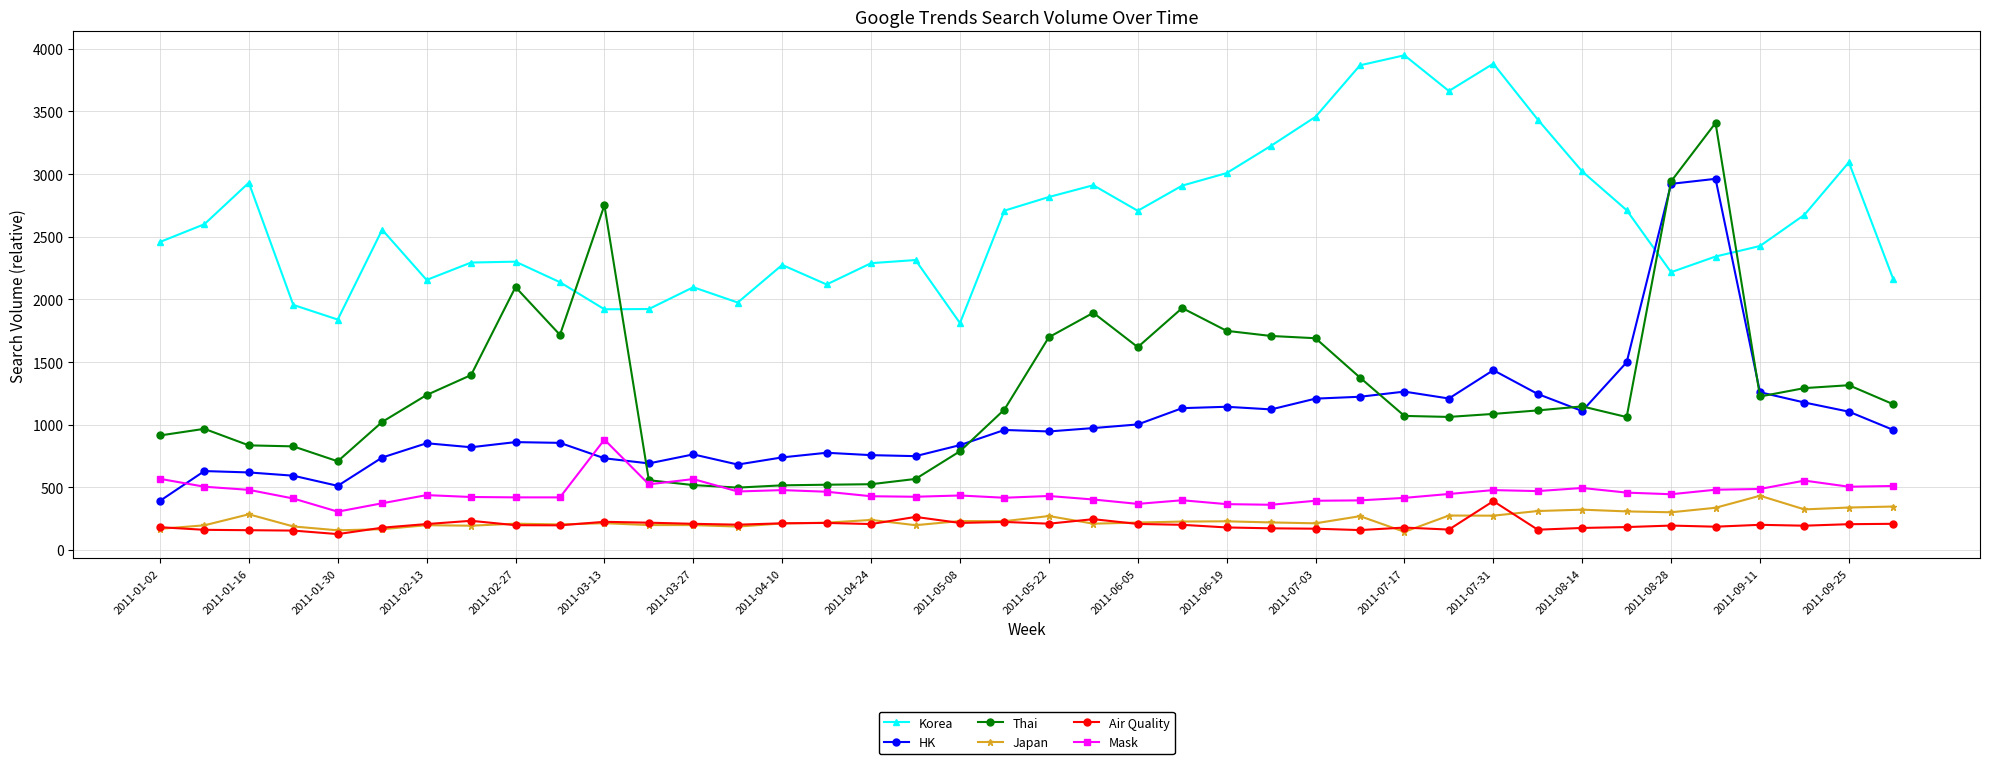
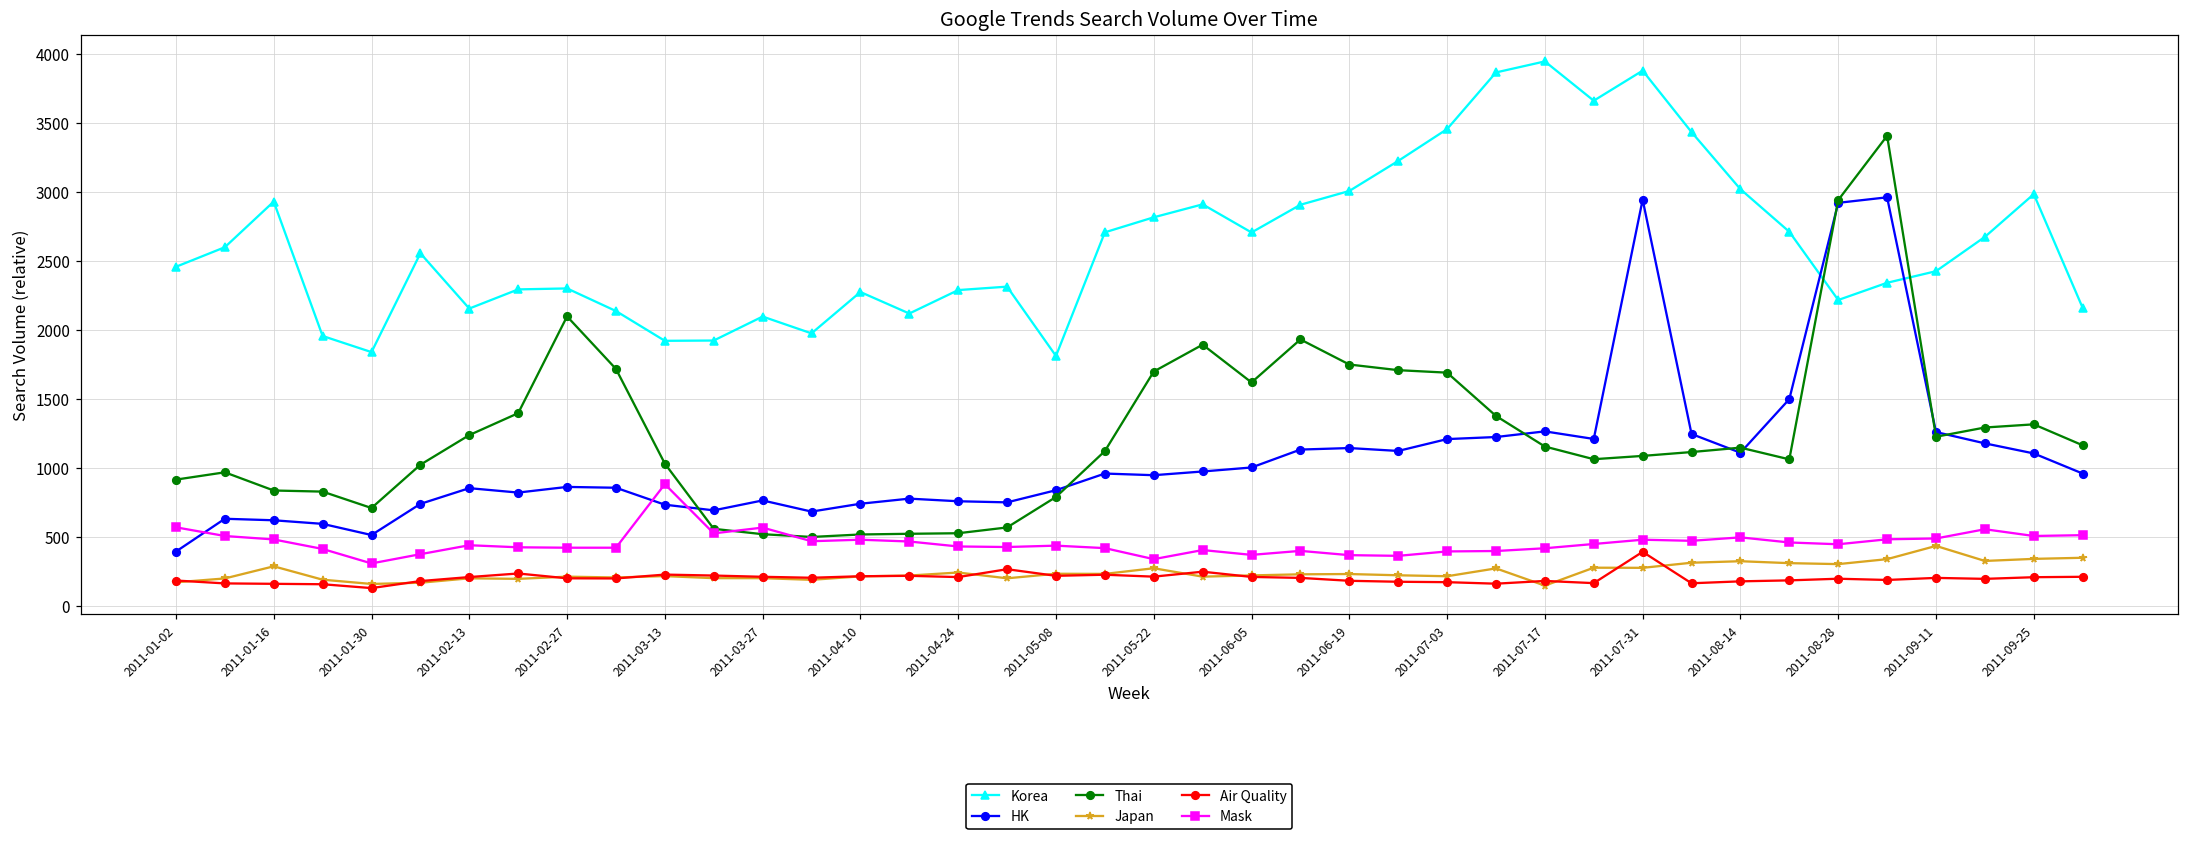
Thai, 2011-03-13: 2750 -> 1030
Mask, 2011-05-22: 430 -> 340
Thai, 2011-07-17: 1070 -> 1150
HK, 2011-07-31: 1440 -> 2950
Korea, 2011-09-25: 3090 -> 2990
